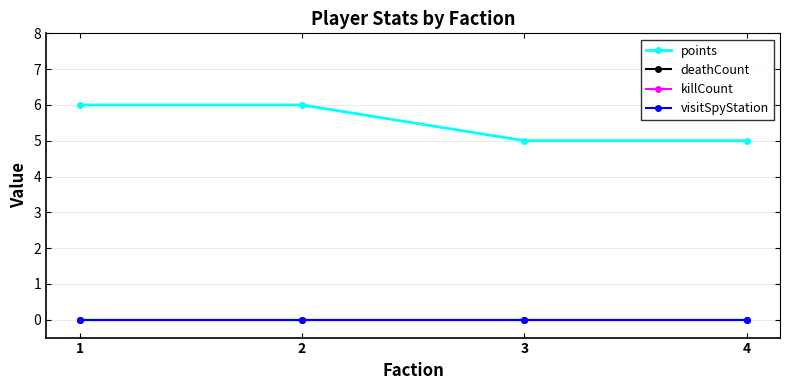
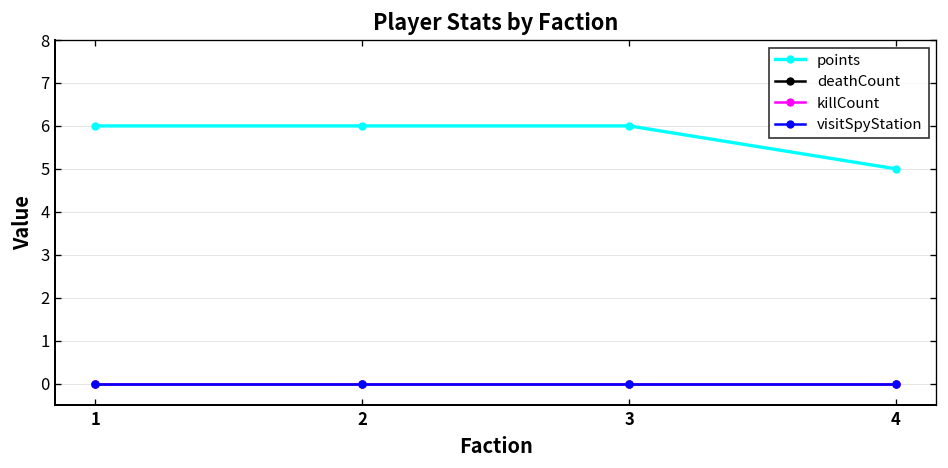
points, 3: 5 -> 6
